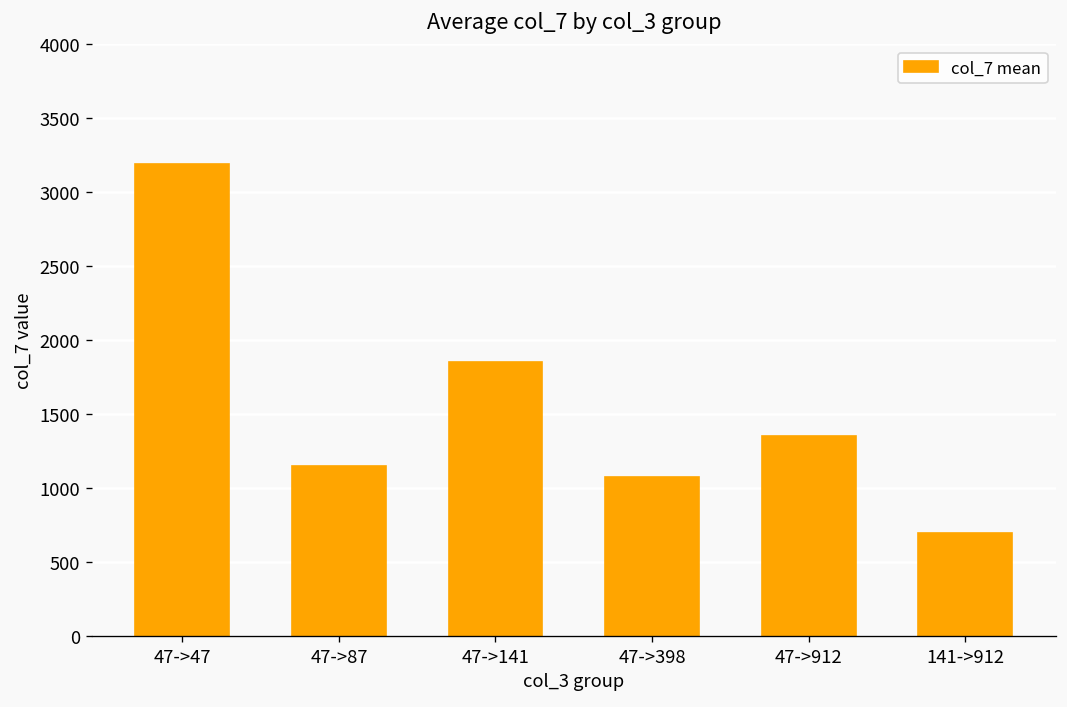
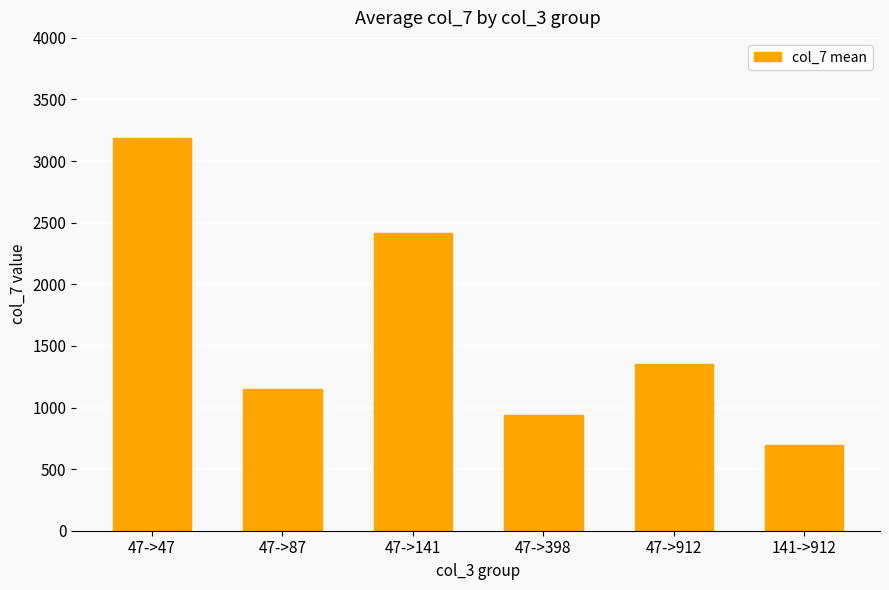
47->141: 1850 -> 2410
47->398: 1080 -> 940
